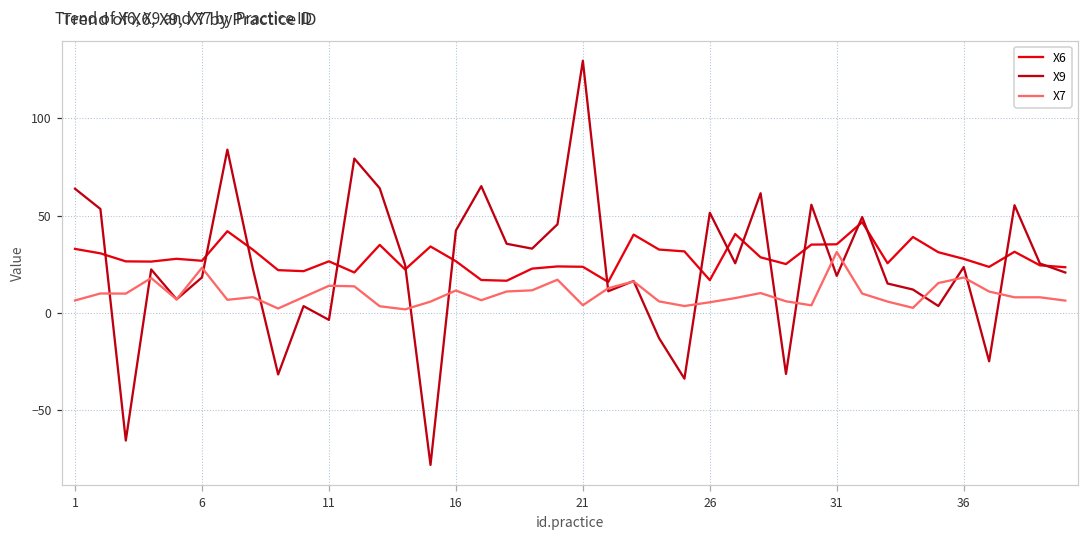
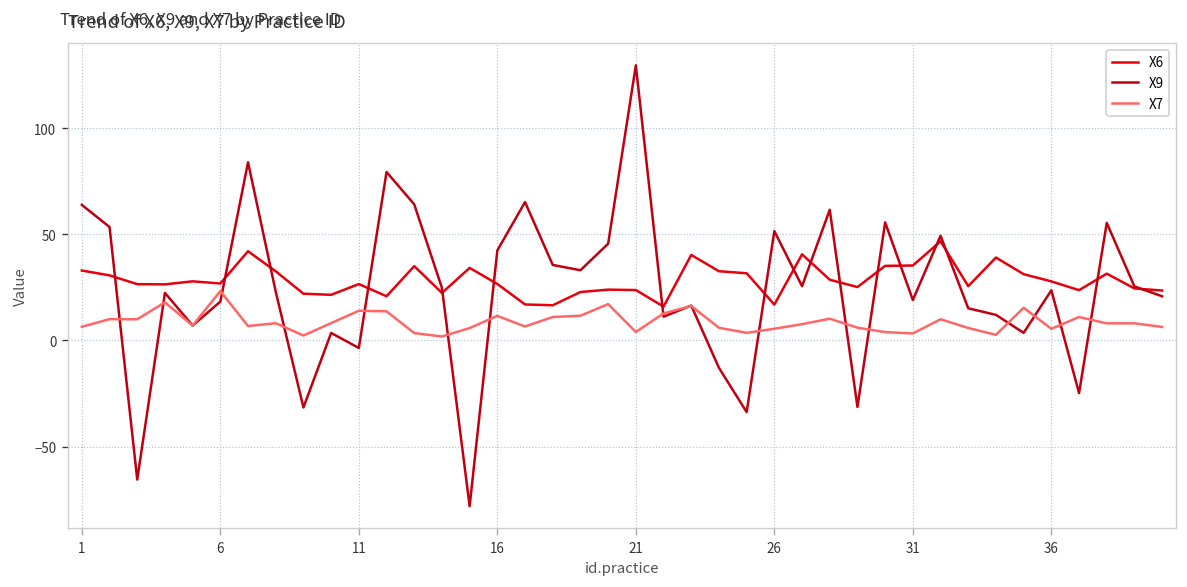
X7, 31: 31 -> 3
X7, 36: 18 -> 5
